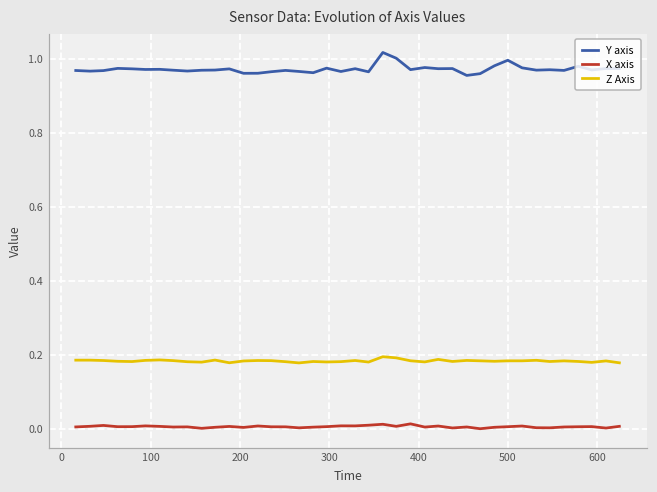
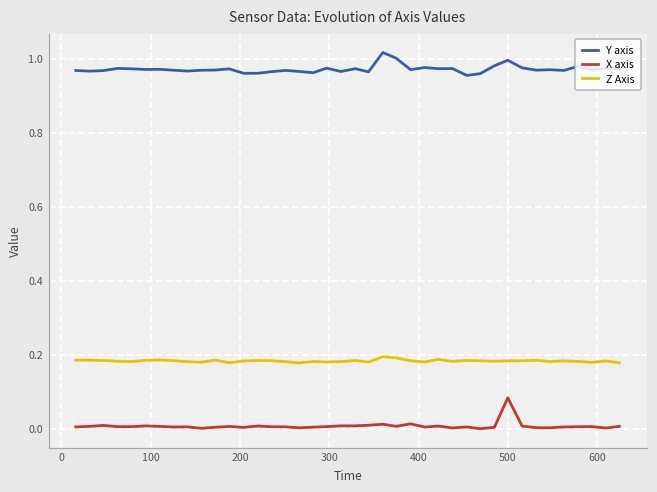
X axis, 500: 0.01 -> 0.08
